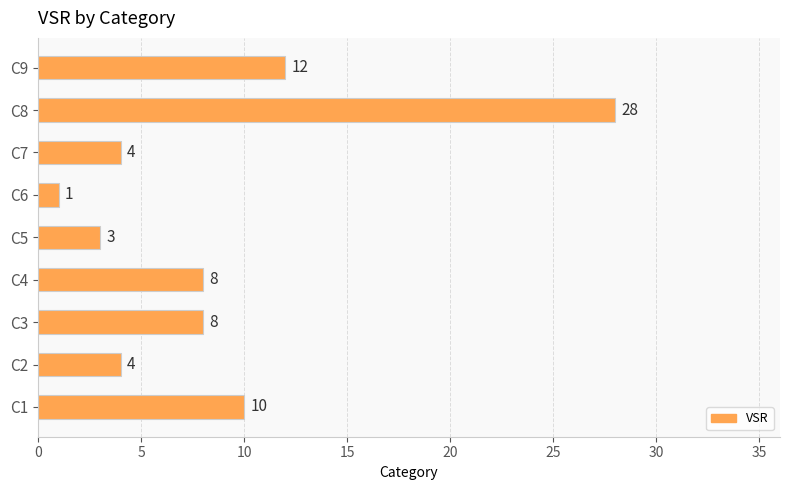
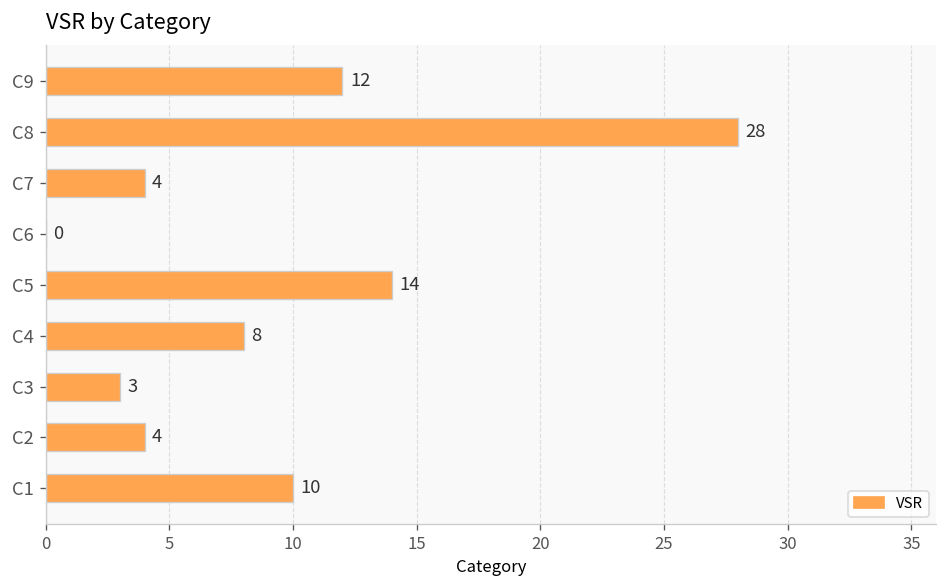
C6: 1 -> 0
C5: 3 -> 14
C3: 8 -> 3
